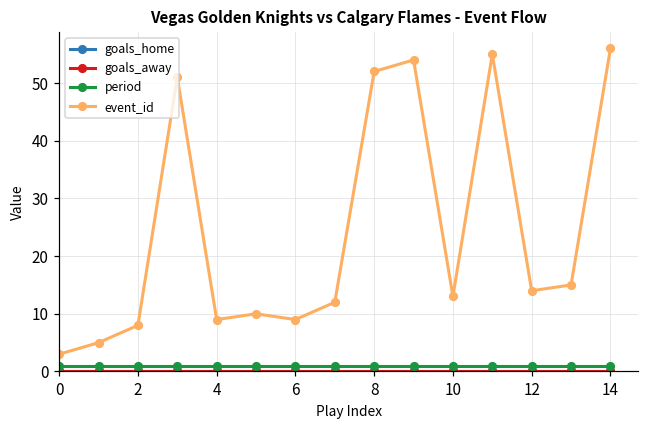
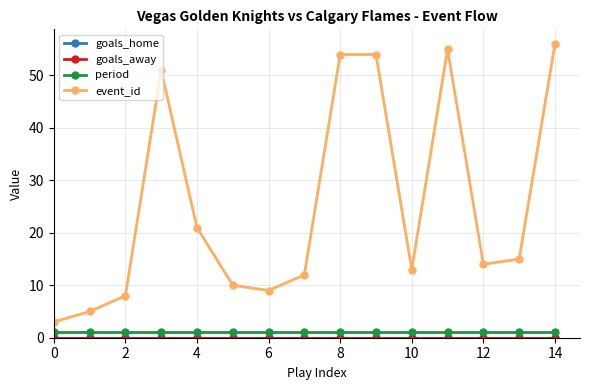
event_id, 4: 9 -> 21
event_id, 8: 52 -> 54
